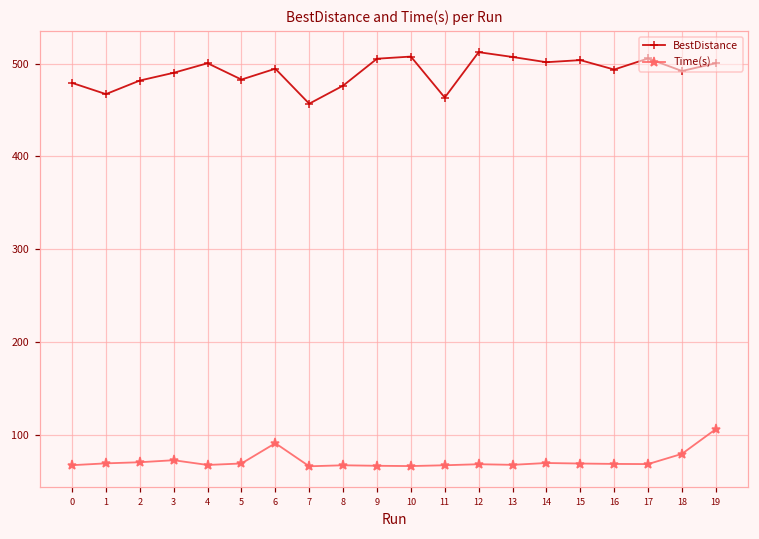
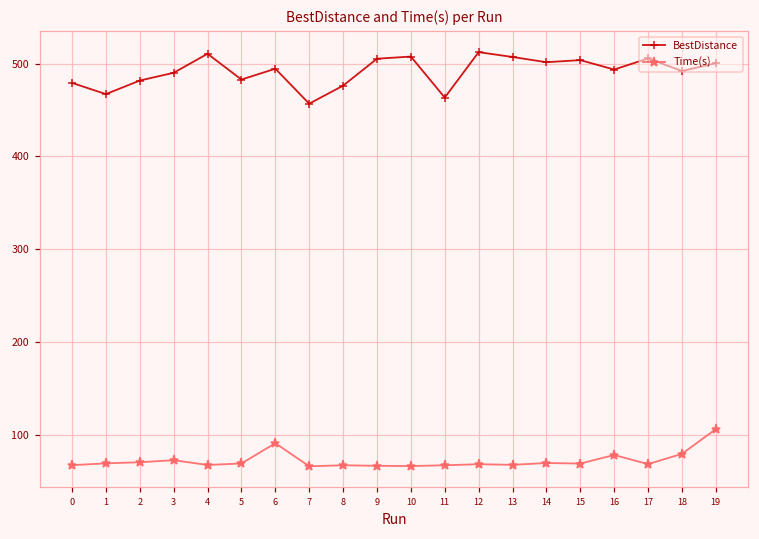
BestDistance, 4: 500 -> 510
Time(s), 16: 70 -> 80
